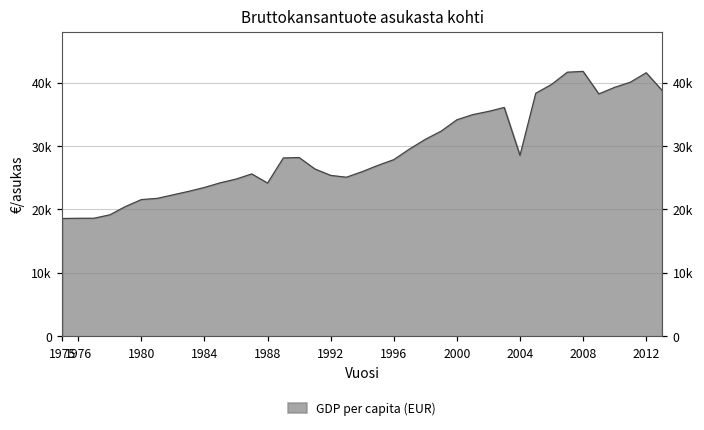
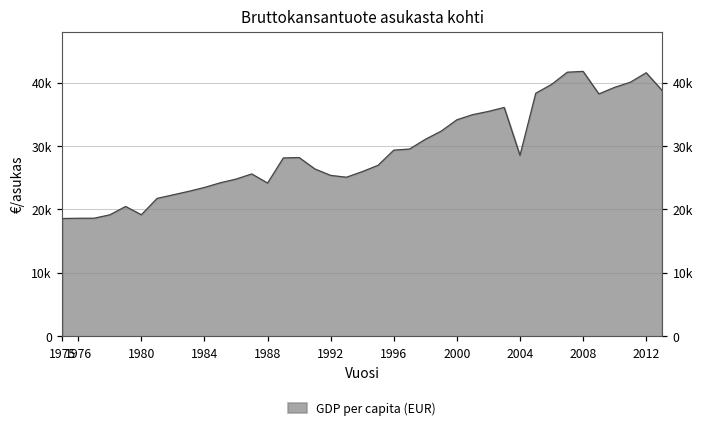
1980: 22000 -> 19000
1996: 28000 -> 29000
